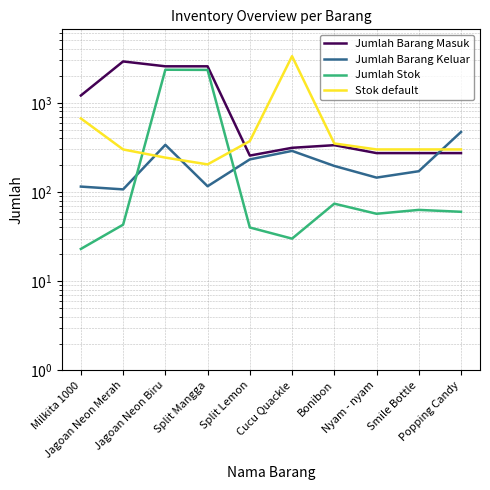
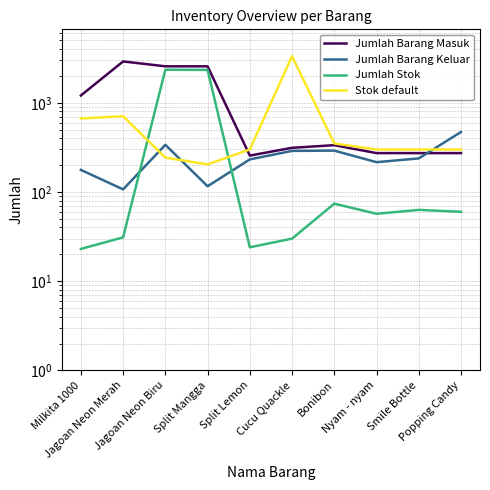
Jumlah Barang Keluar, Milkita 1000: 120 -> 180
Jumlah Stok, Jagoan Neon Merah: 40 -> 31
Stok default, Jagoan Neon Merah: 300 -> 700
Jumlah Stok, Split Lemon: 40 -> 24
Stok default, Split Lemon: 370 -> 300
Jumlah Barang Keluar, Bonibon: 200 -> 290
Jumlah Barang Keluar, Nyam - nyam: 150 -> 220
Jumlah Barang Keluar, Smile Bottle: 170 -> 240
